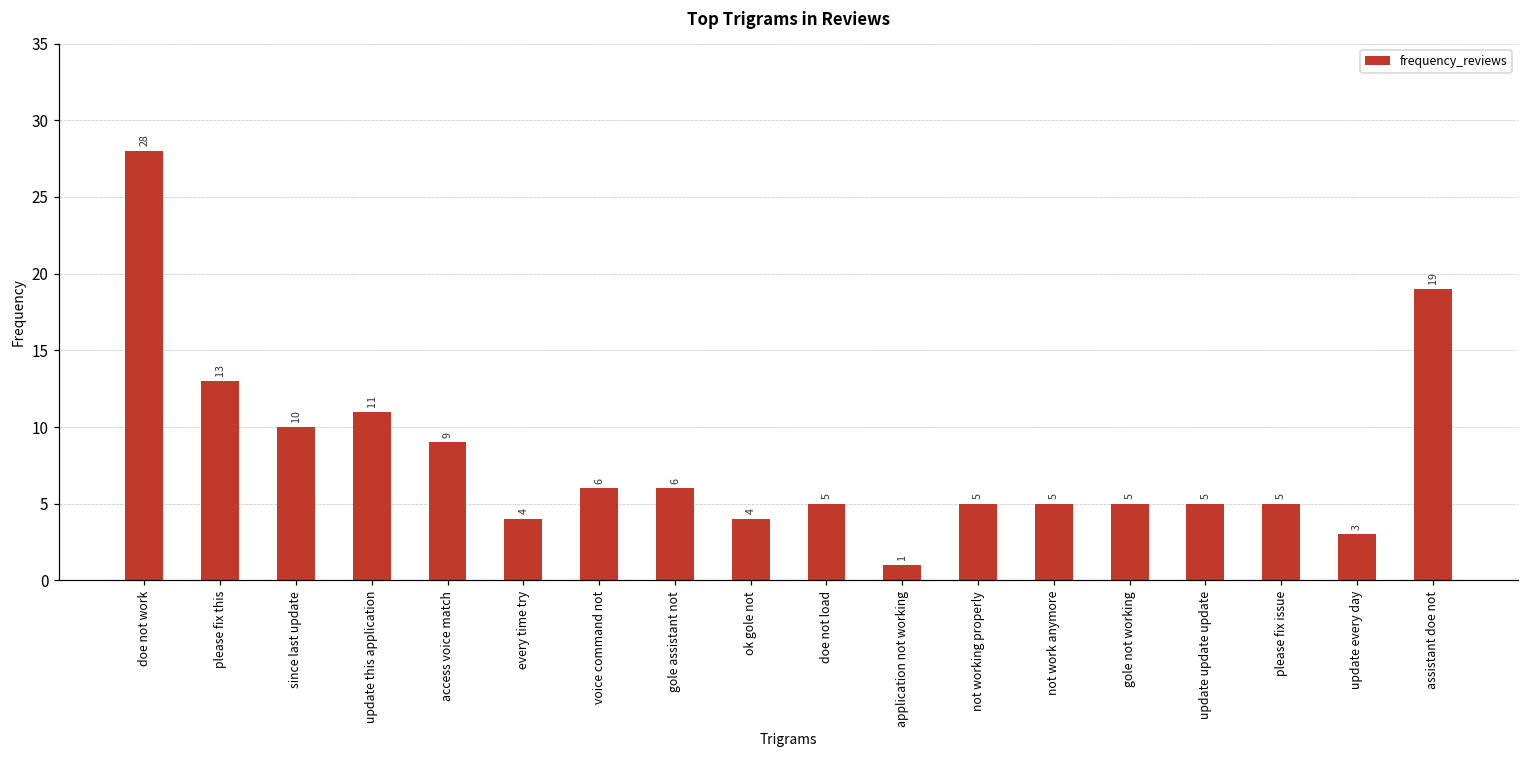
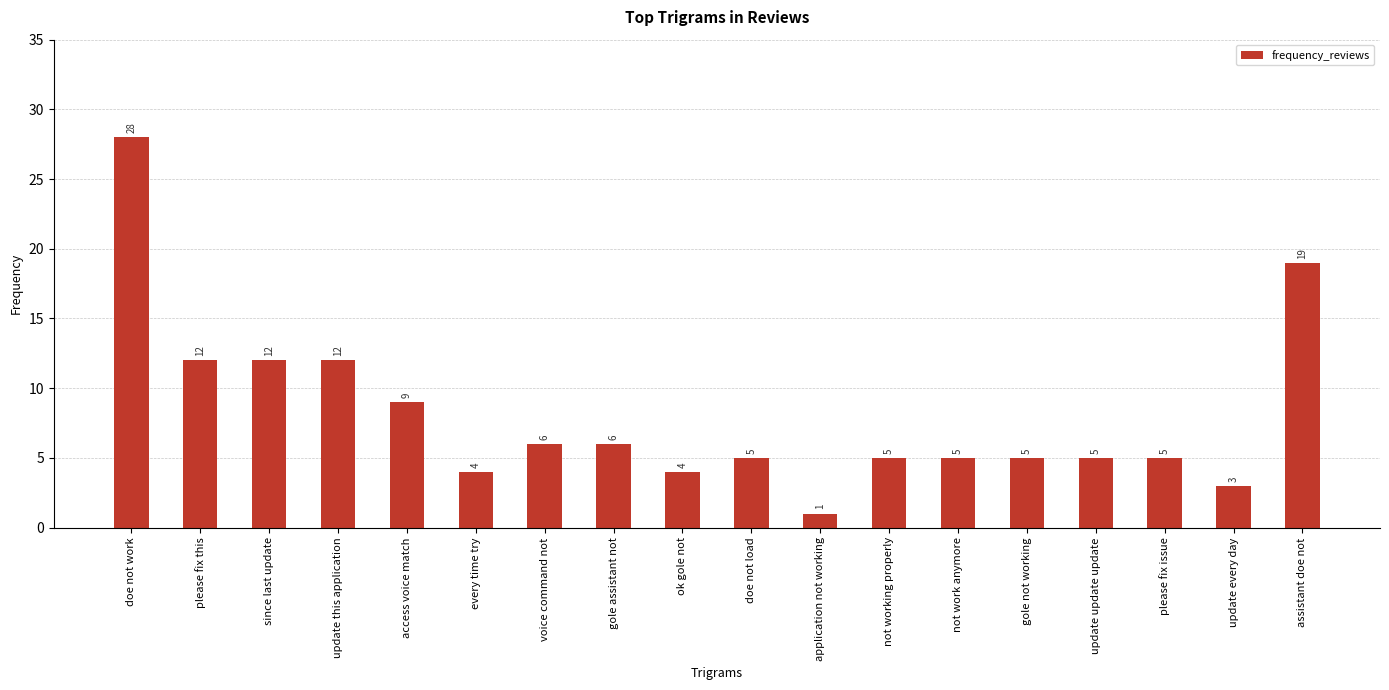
please fix this: 13 -> 12
since last update: 10 -> 12
update this application: 11 -> 12
